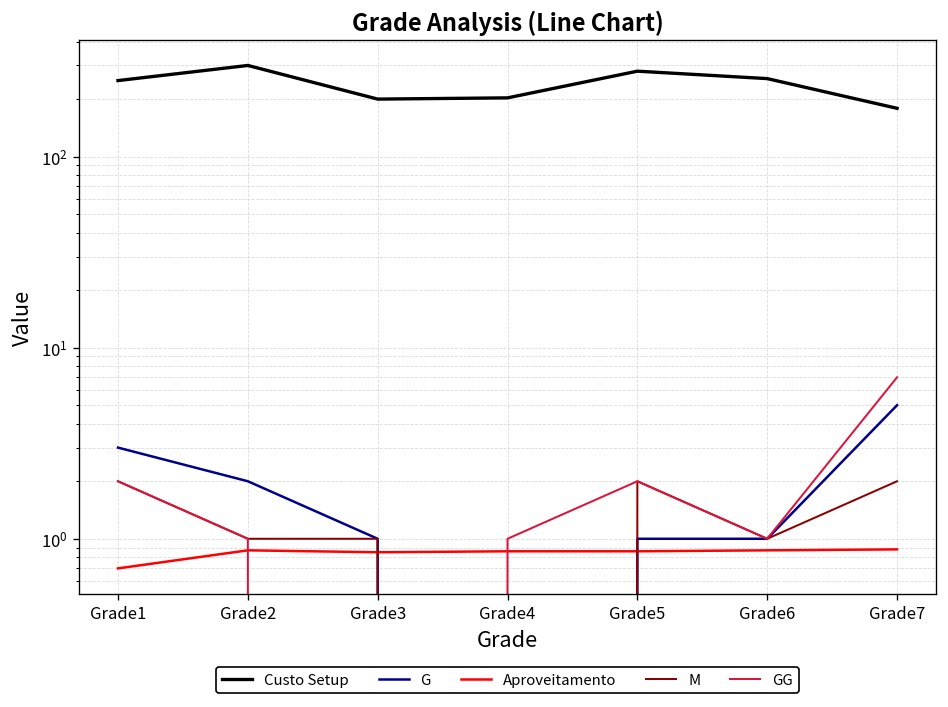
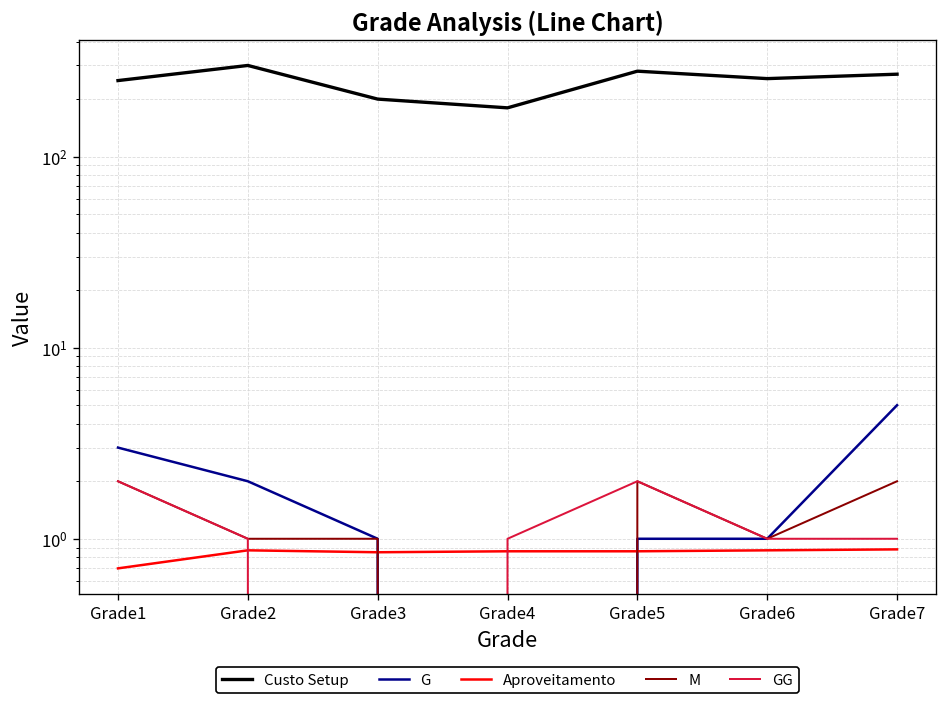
Custo Setup, Grade4: 200 -> 180
Custo Setup, Grade7: 180 -> 270
GG, Grade7: 7 -> 1
